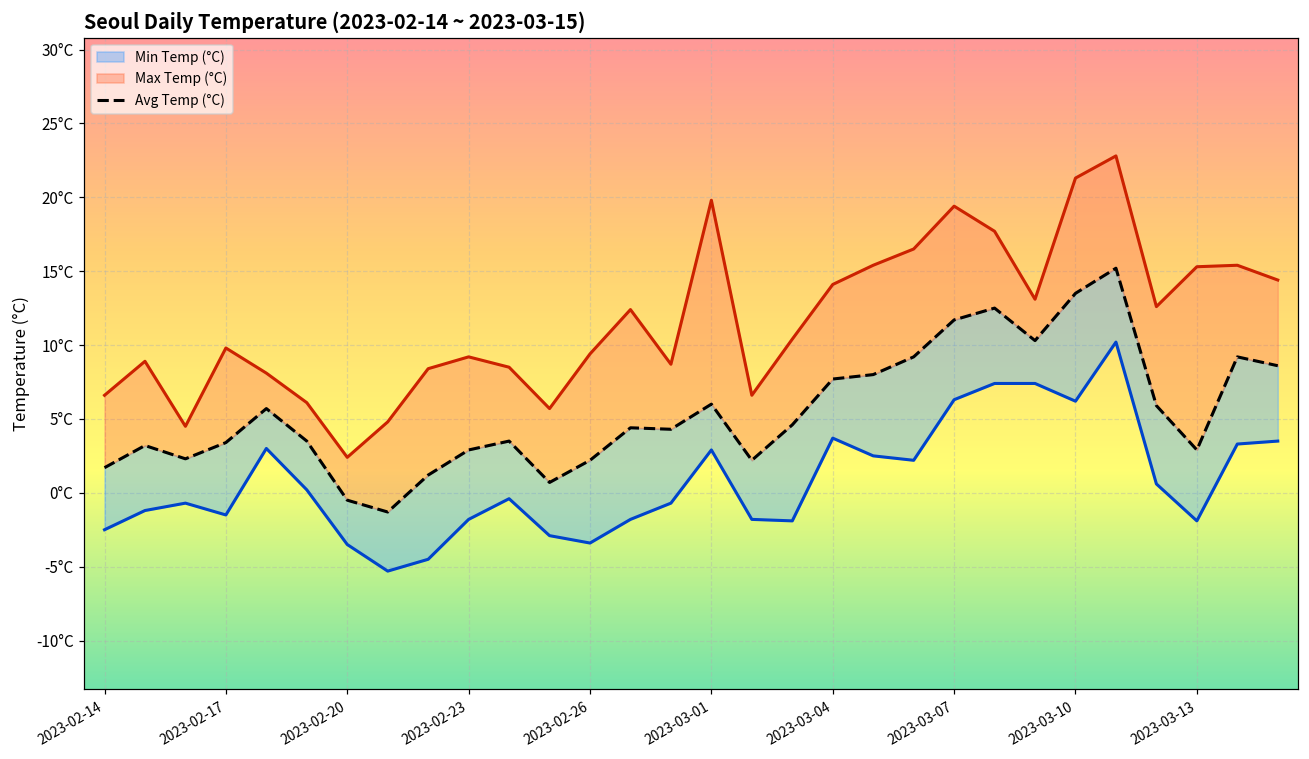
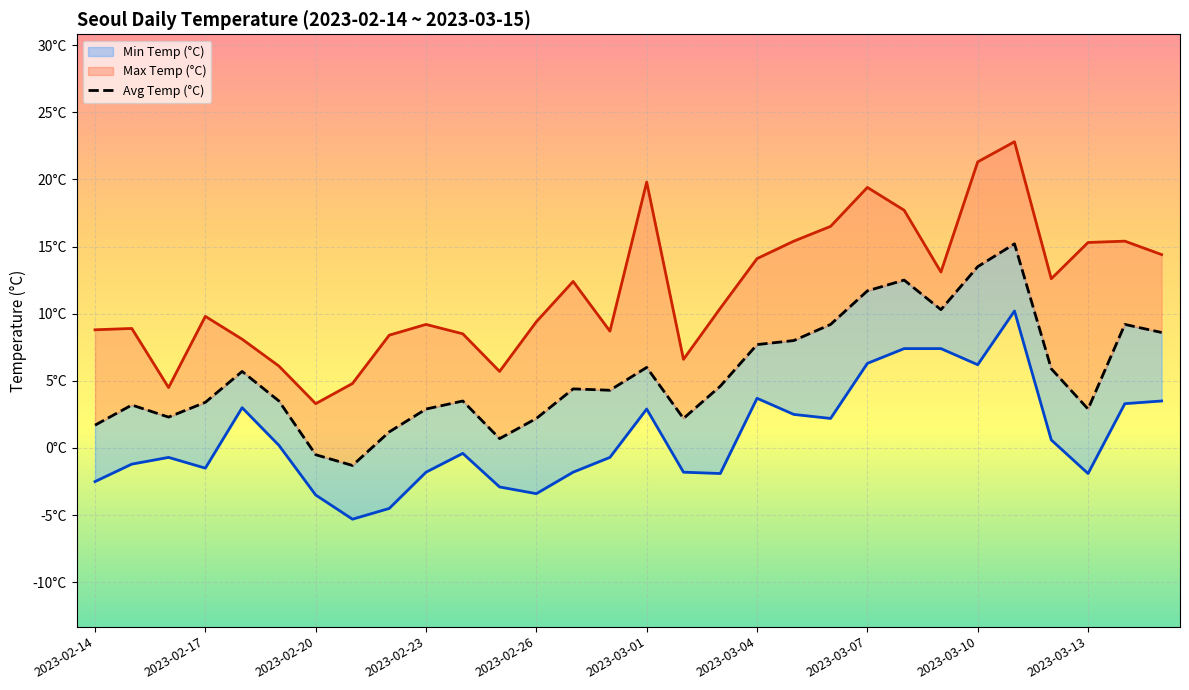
Max Temp (°C), 2023-02-14: 6.6°C -> 8.8°C
Max Temp (°C), 2023-02-20: 2.4°C -> 3.3°C
